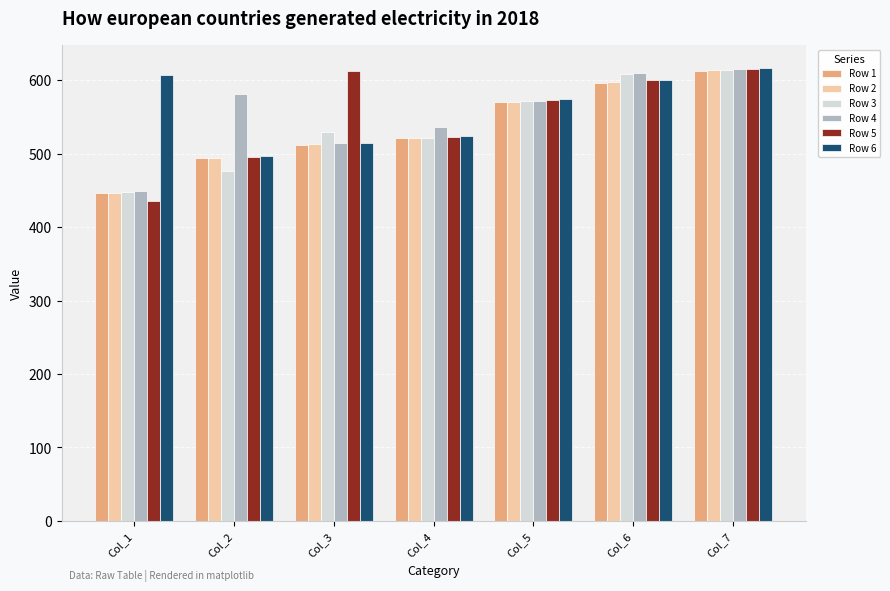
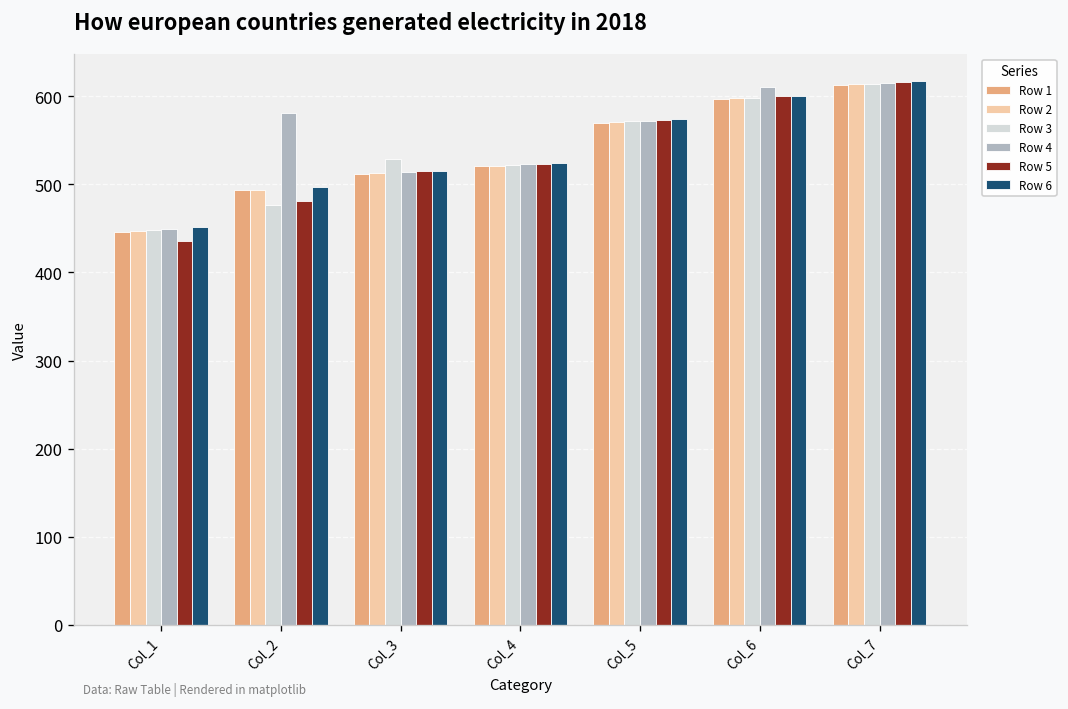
Row 6, Col_1: 610 -> 450
Row 5, Col_2: 500 -> 480
Row 5, Col_3: 610 -> 520
Row 4, Col_4: 540 -> 520
Row 3, Col_6: 610 -> 600
